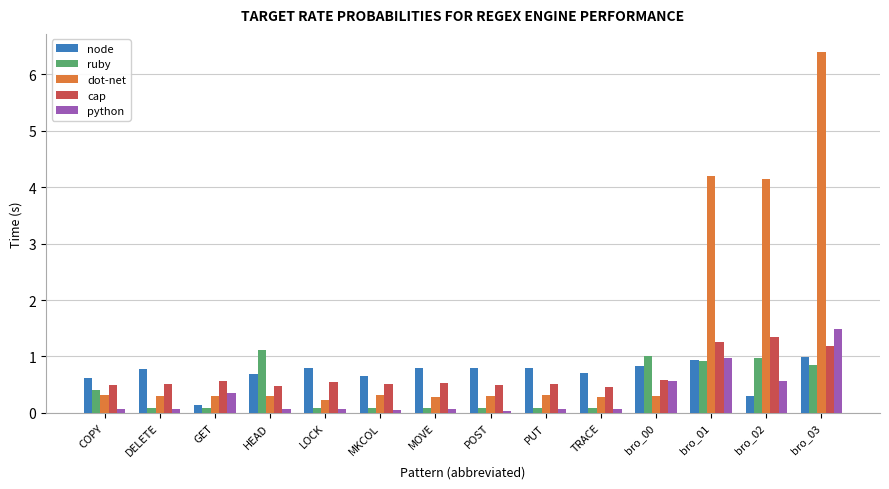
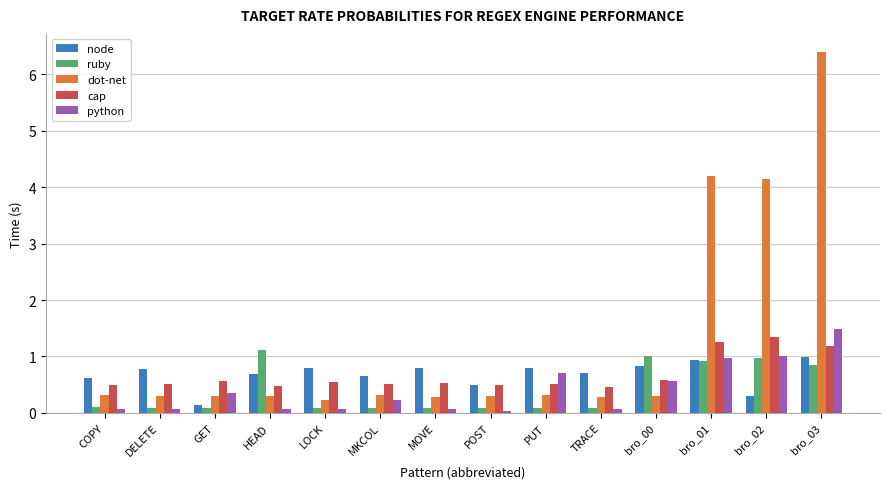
ruby, COPY: 0.4 -> 0.1
python, MKCOL: 0.1 -> 0.2
node, POST: 0.8 -> 0.5
python, PUT: 0.1 -> 0.7
python, bro_02: 0.6 -> 1.0
